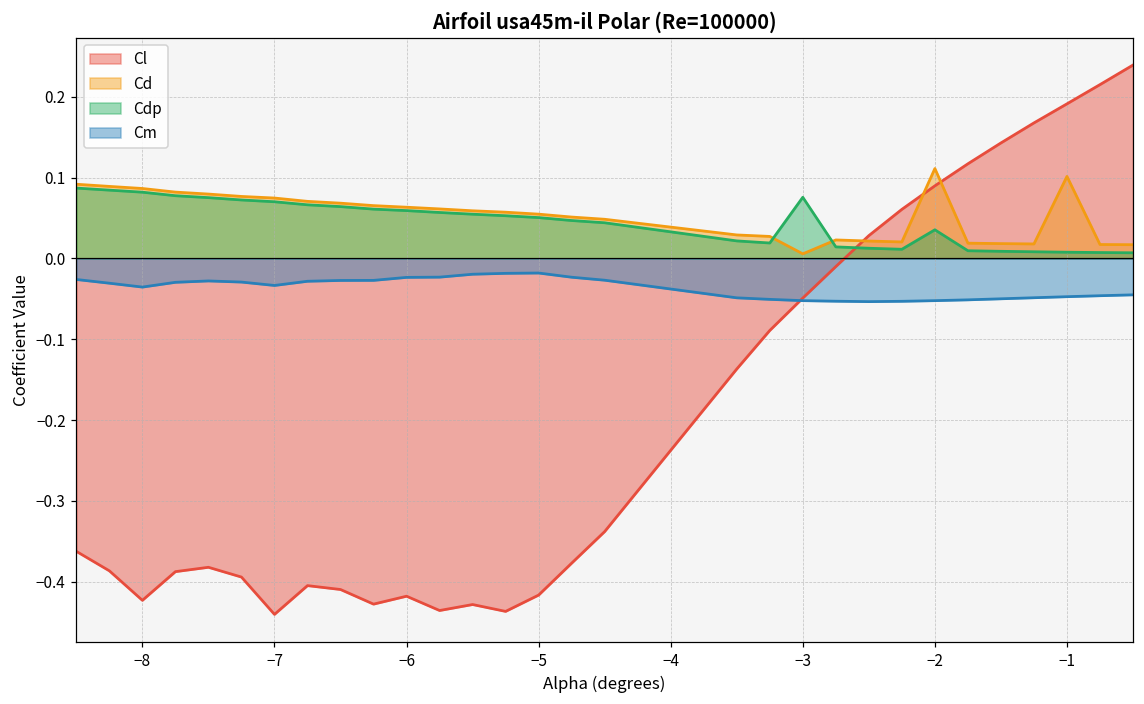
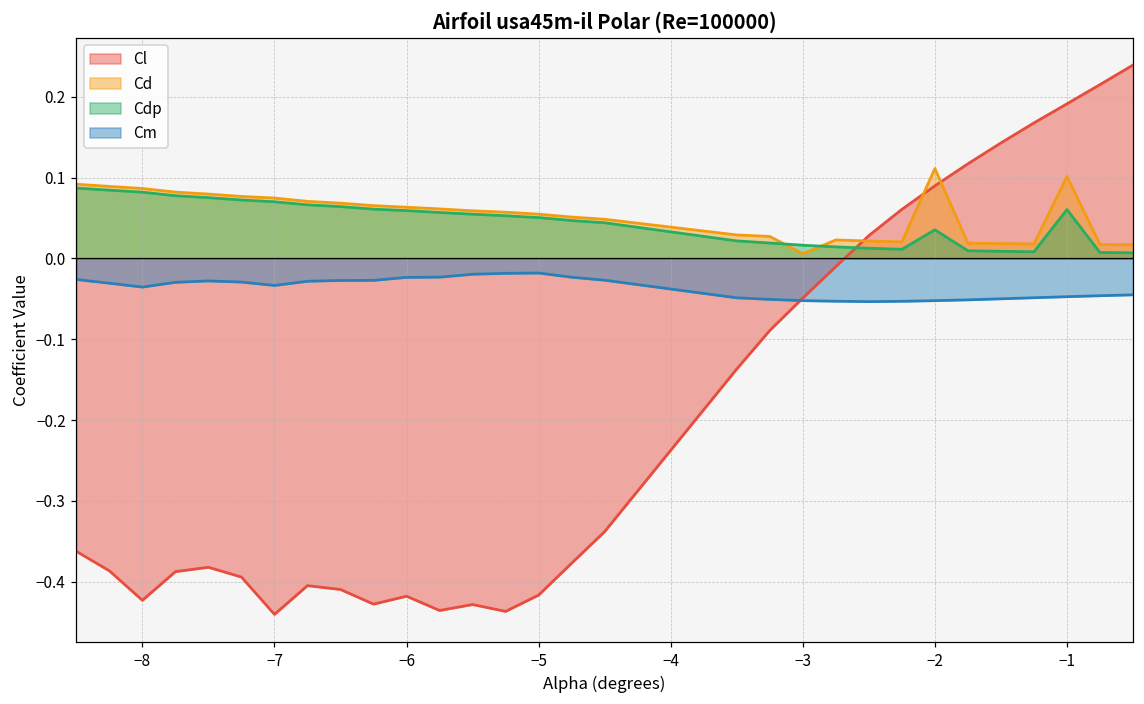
Cdp, −3: 0.08 -> 0.02
Cdp, −1: 0.01 -> 0.06
